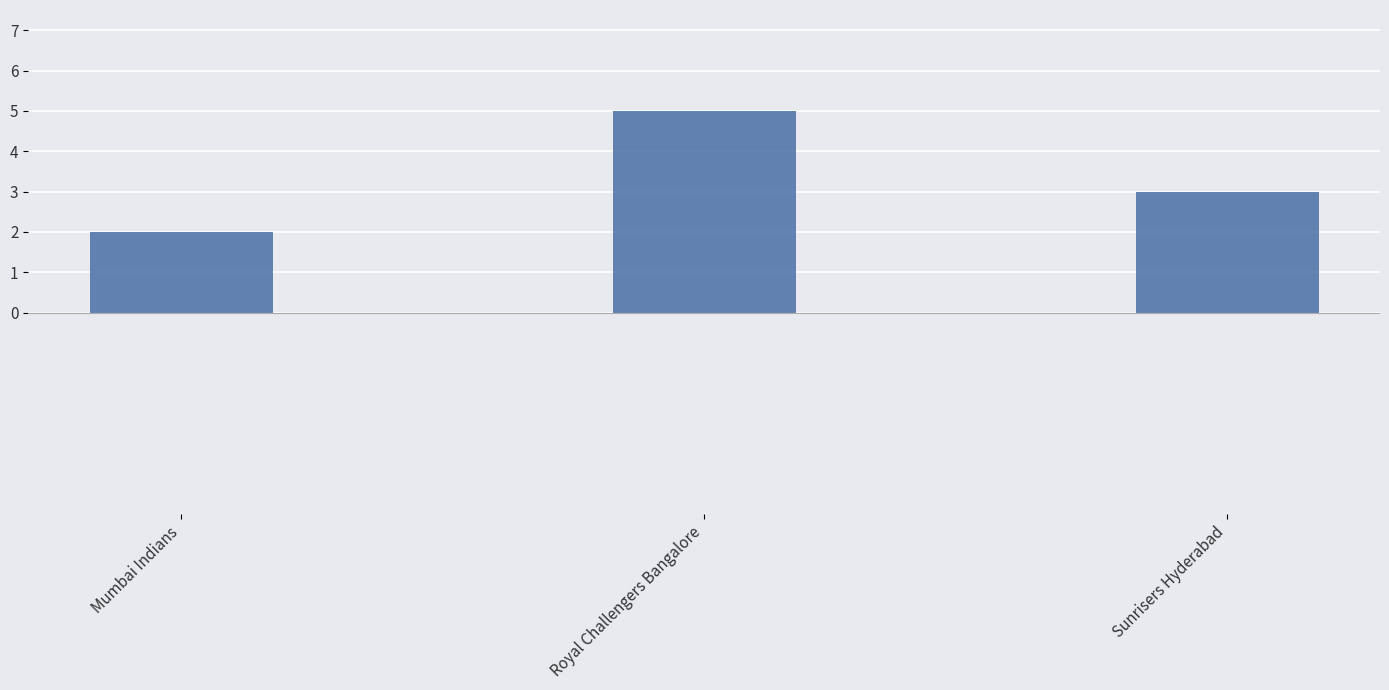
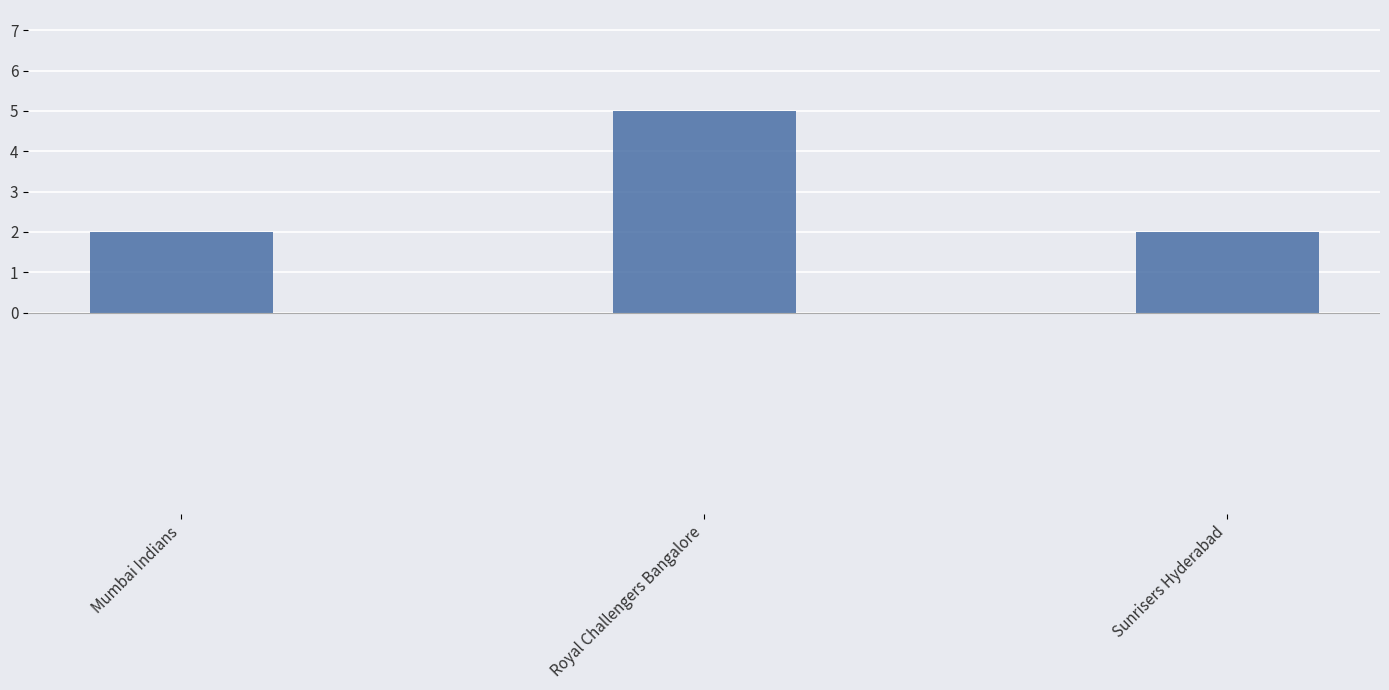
Sunrisers Hyderabad: 3 -> 2
